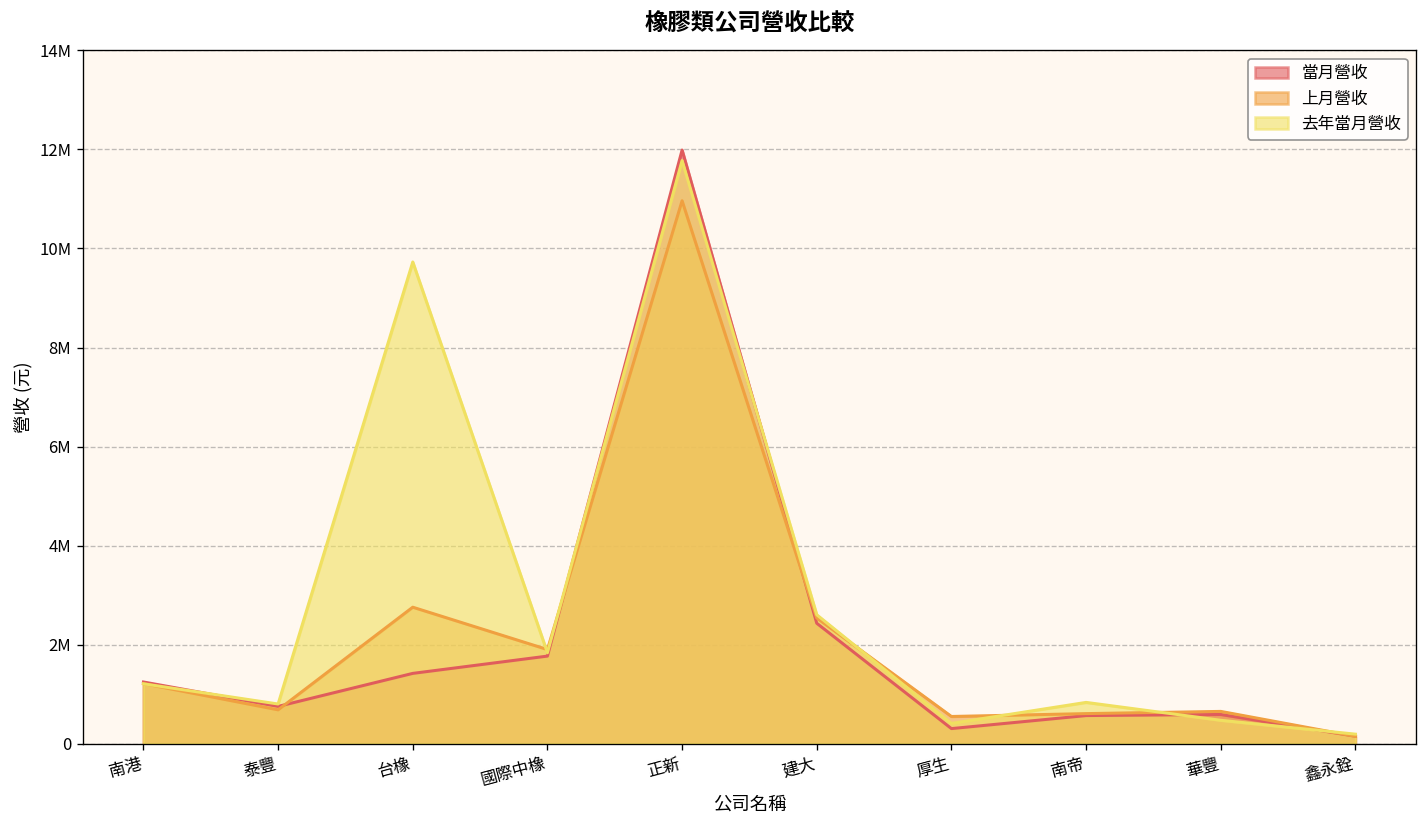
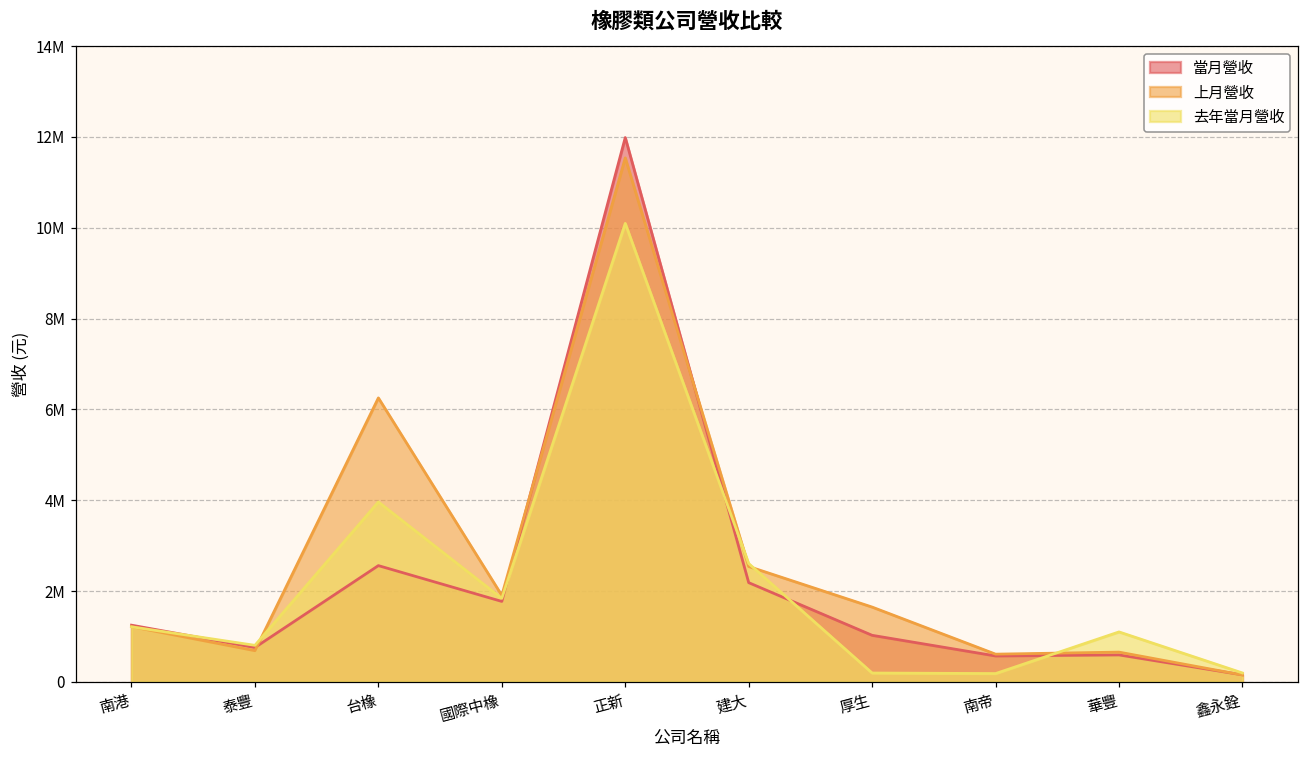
當月營收, 台橡: 1400000 -> 2600000
上月營收, 台橡: 2800000 -> 6300000
去年當月營收, 台橡: 9700000 -> 4000000
上月營收, 正新: 11000000 -> 11500000
去年當月營收, 正新: 11800000 -> 10100000
當月營收, 建大: 2400000 -> 2200000
當月營收, 厚生: 300000 -> 1000000
上月營收, 厚生: 600000 -> 1600000
去年當月營收, 厚生: 400000 -> 200000
去年當月營收, 南帝: 800000 -> 200000
去年當月營收, 華豐: 500000 -> 1100000
